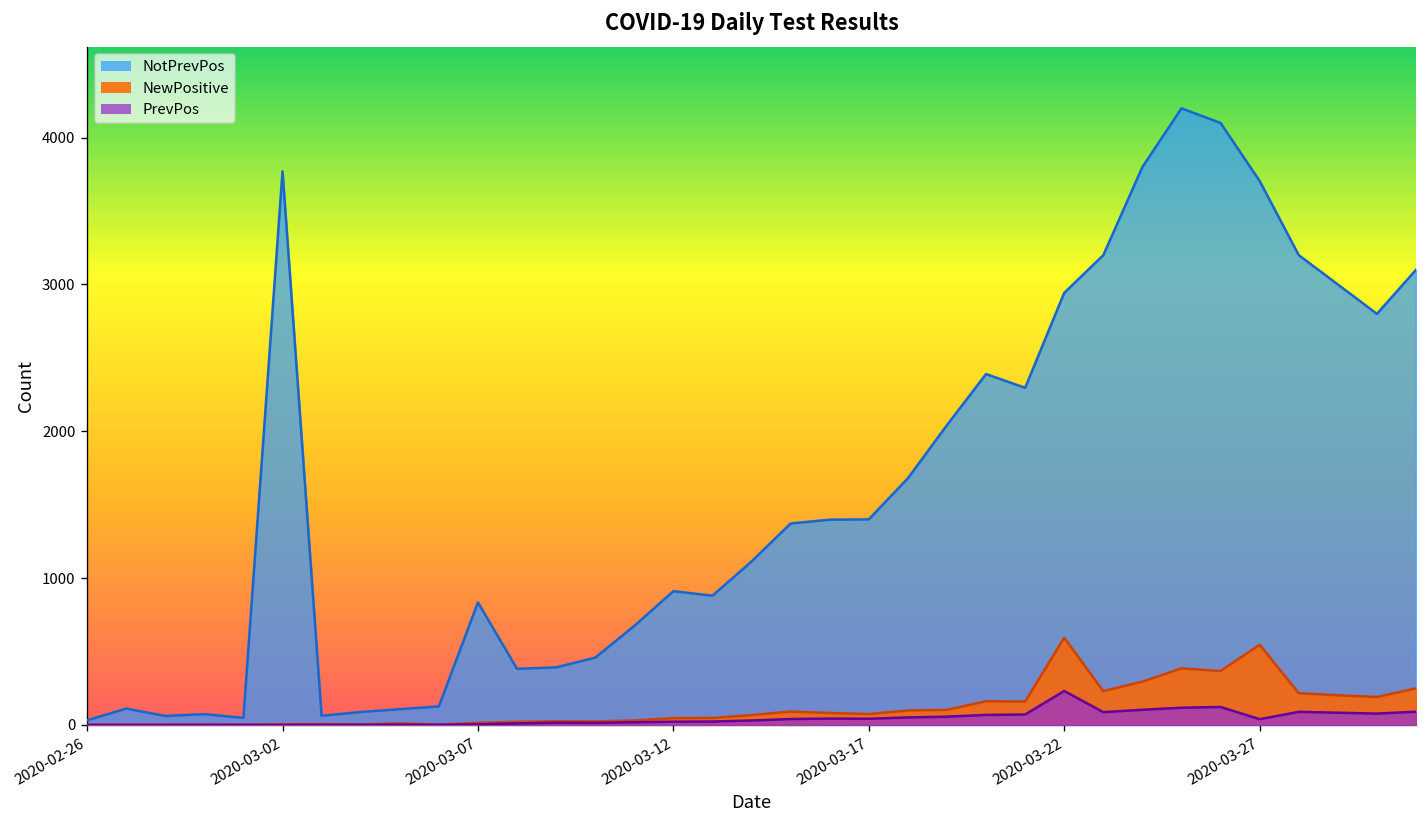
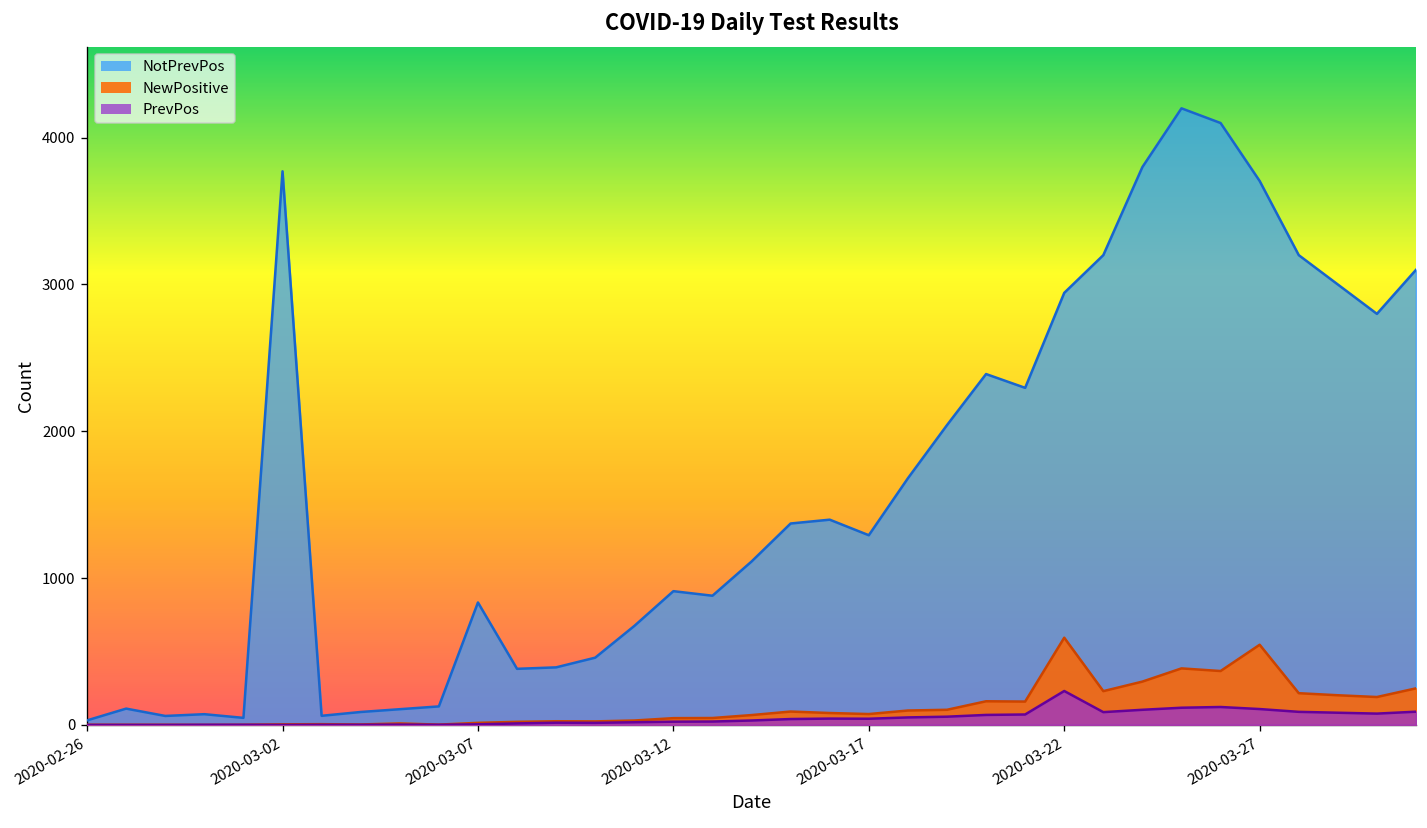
NotPrevPos, 2020-03-17: 1400 -> 1290
PrevPos, 2020-03-27: 40 -> 110
